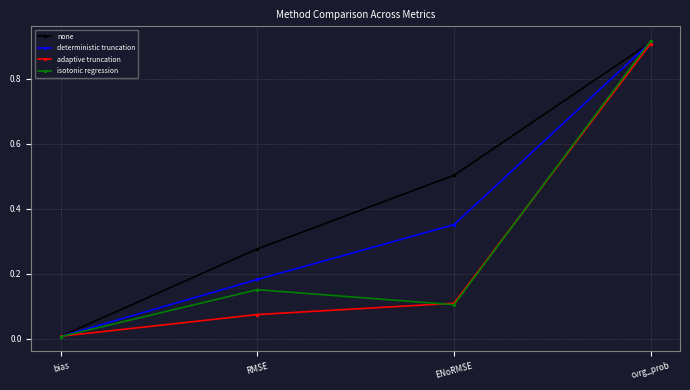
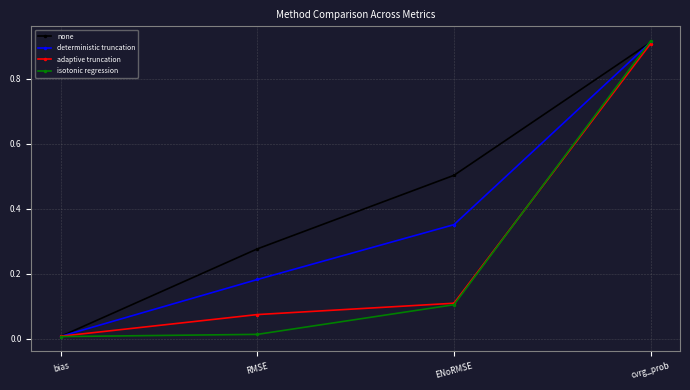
isotonic regression, RMSE: 0.15 -> 0.01
